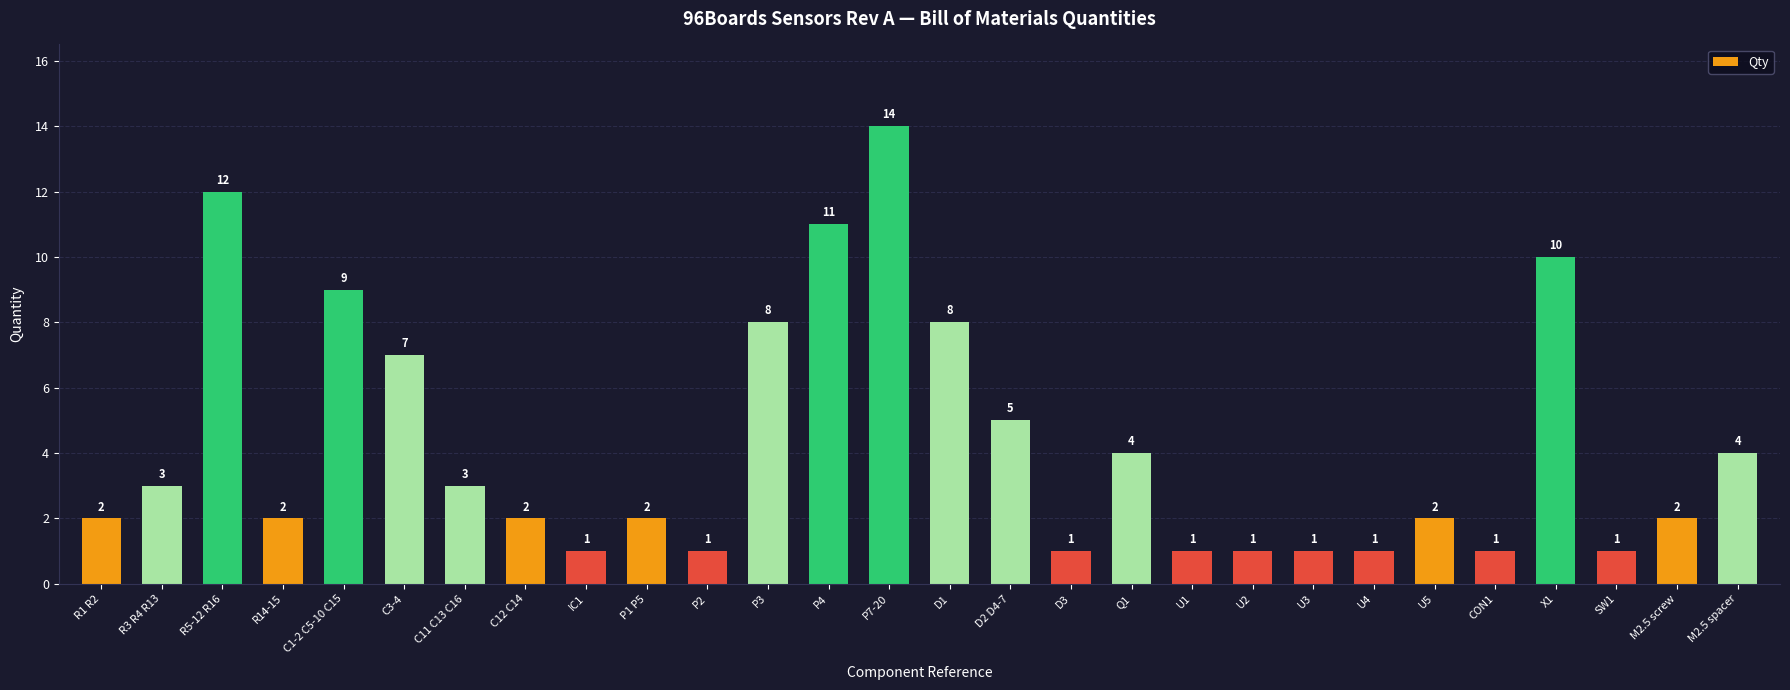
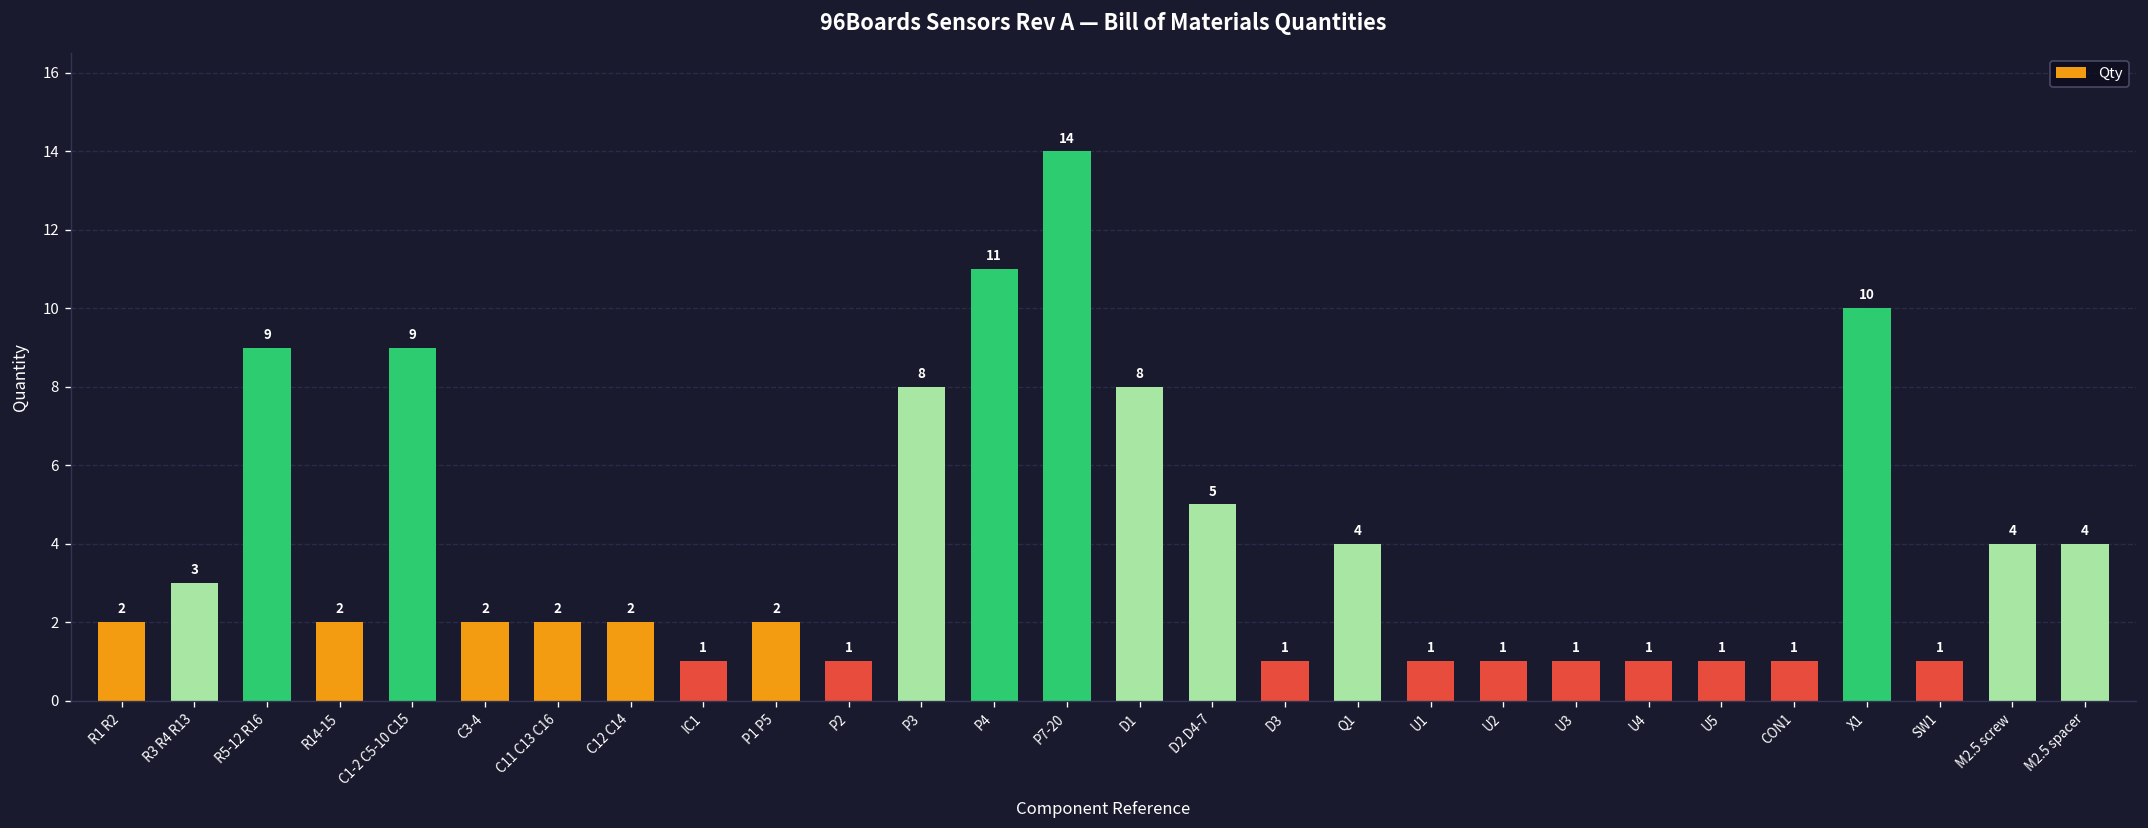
R5-12 R16: 12 -> 9
C3-4: 7 -> 2
C11 C13 C16: 3 -> 2
U5: 2 -> 1
M2.5 screw: 2 -> 4
